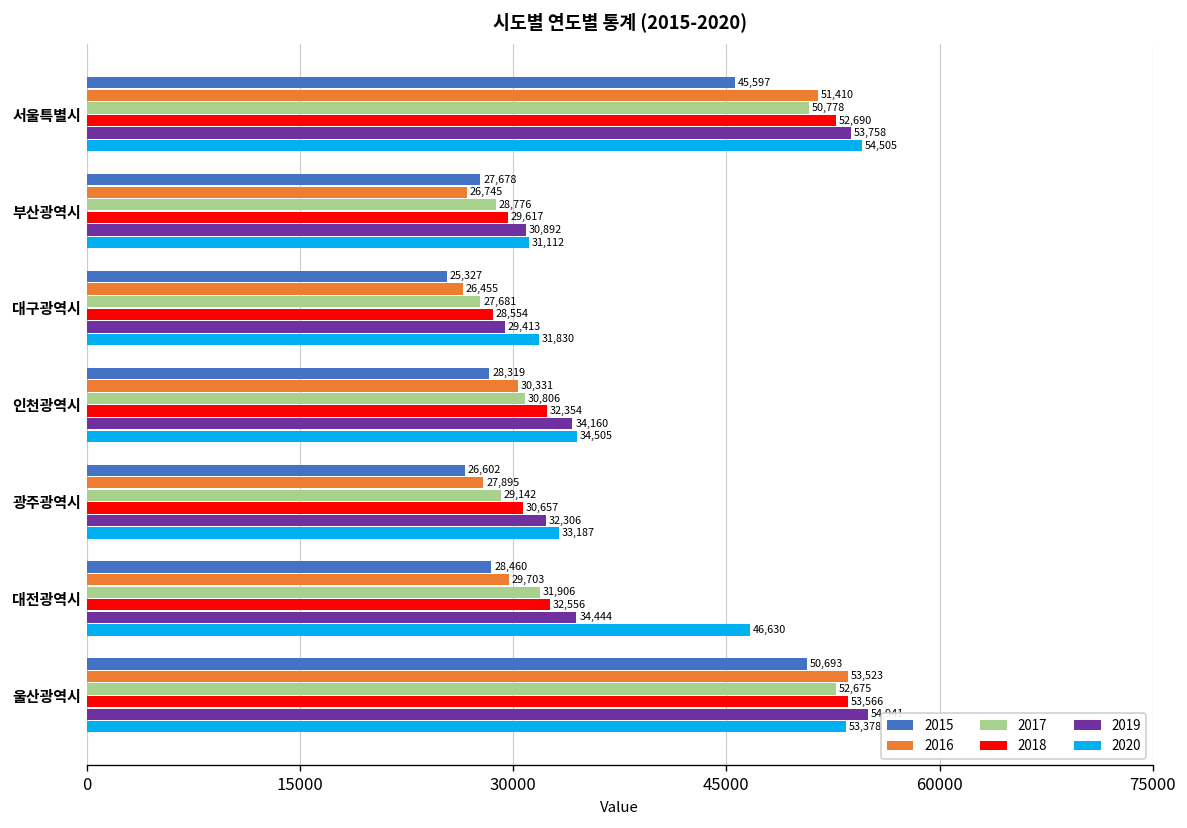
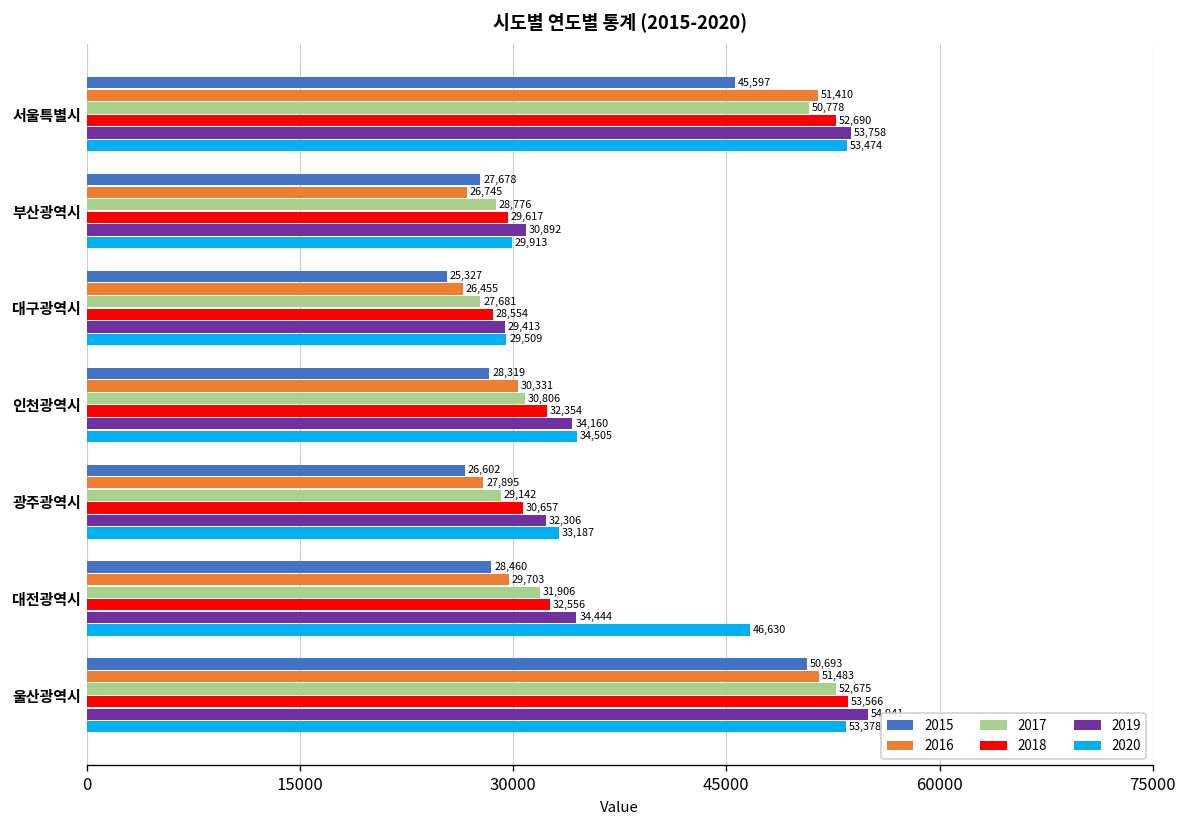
2020, 서울특별시: 54,505 -> 53,474
2020, 부산광역시: 31,112 -> 29,913
2020, 대구광역시: 31,830 -> 29,509
2016, 울산광역시: 53,523 -> 51,483
